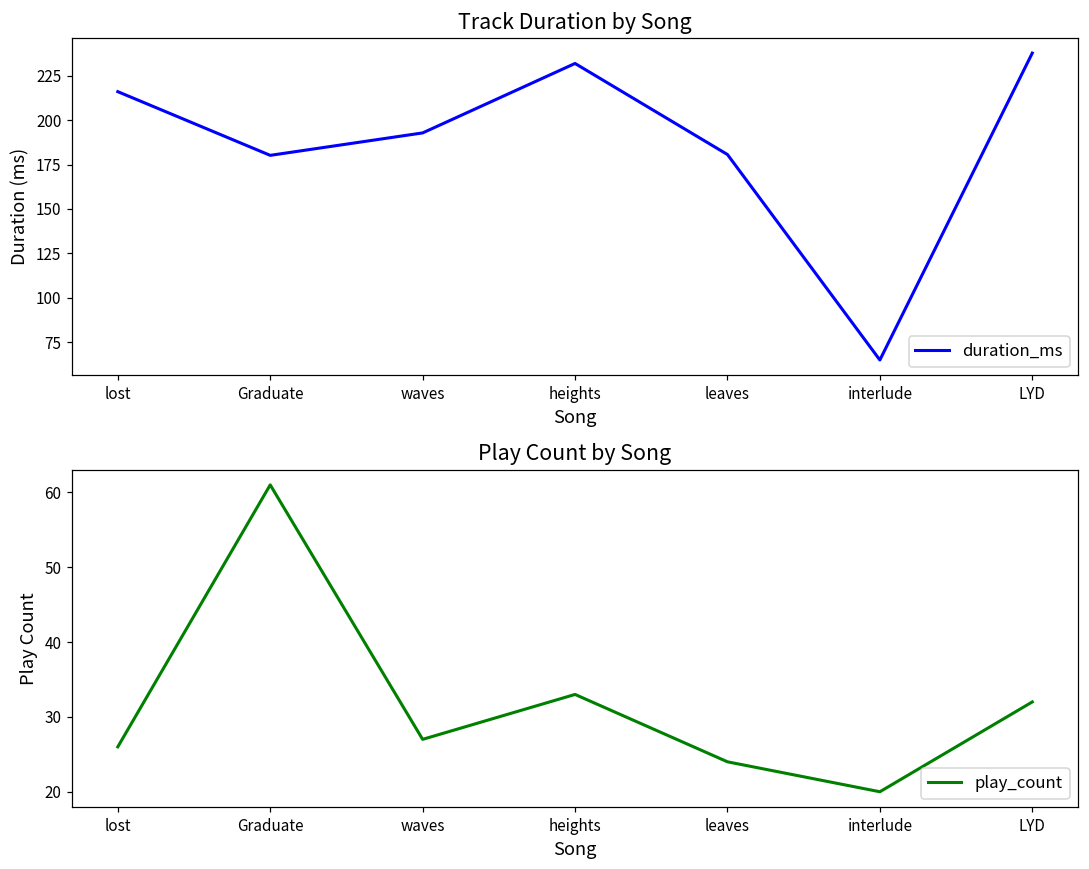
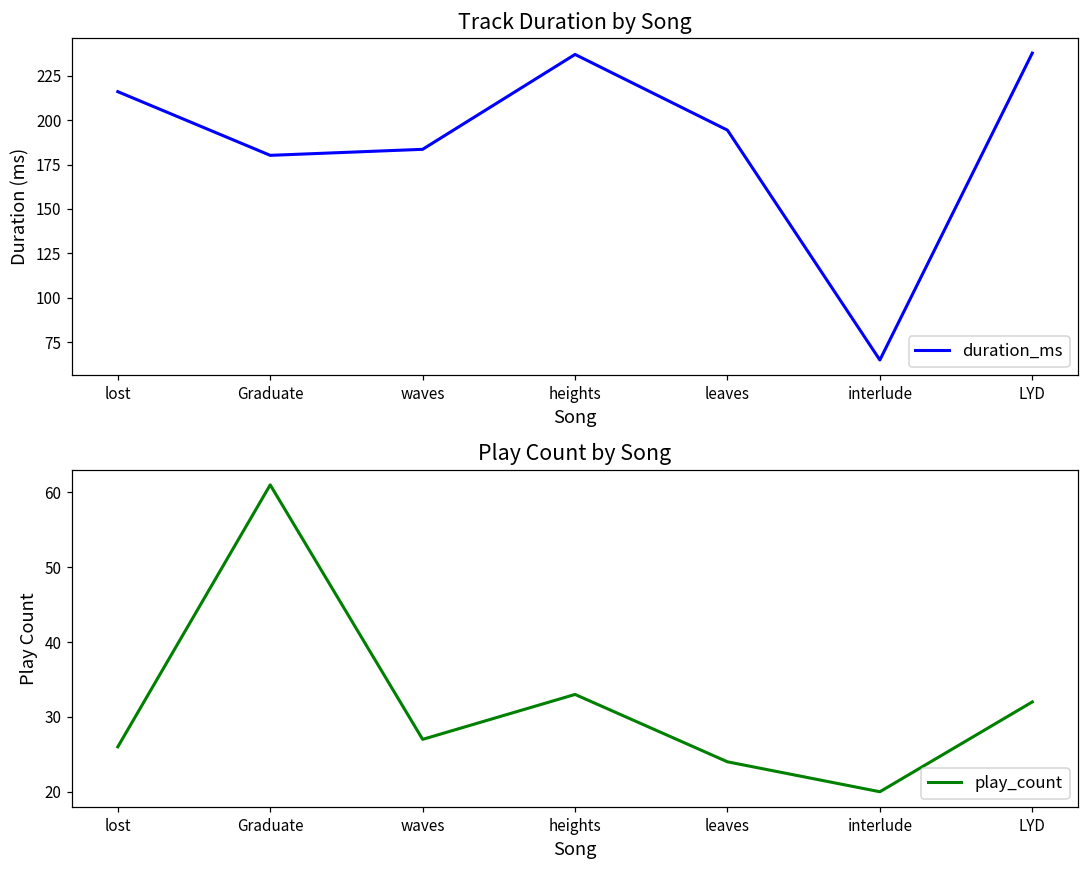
Track Duration by Song, waves: 193 -> 184
Track Duration by Song, heights: 232 -> 237
Track Duration by Song, leaves: 181 -> 194
